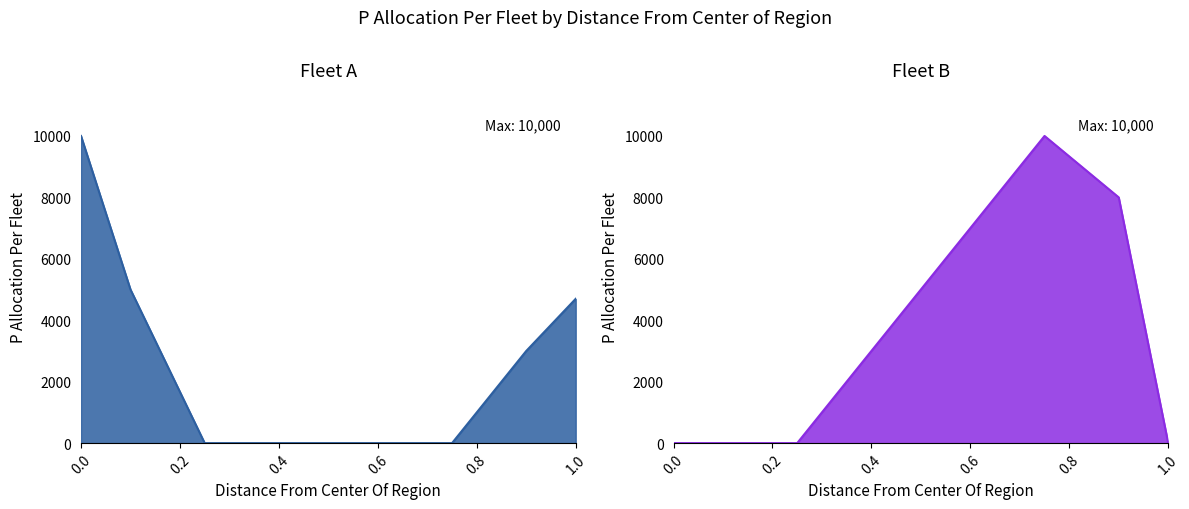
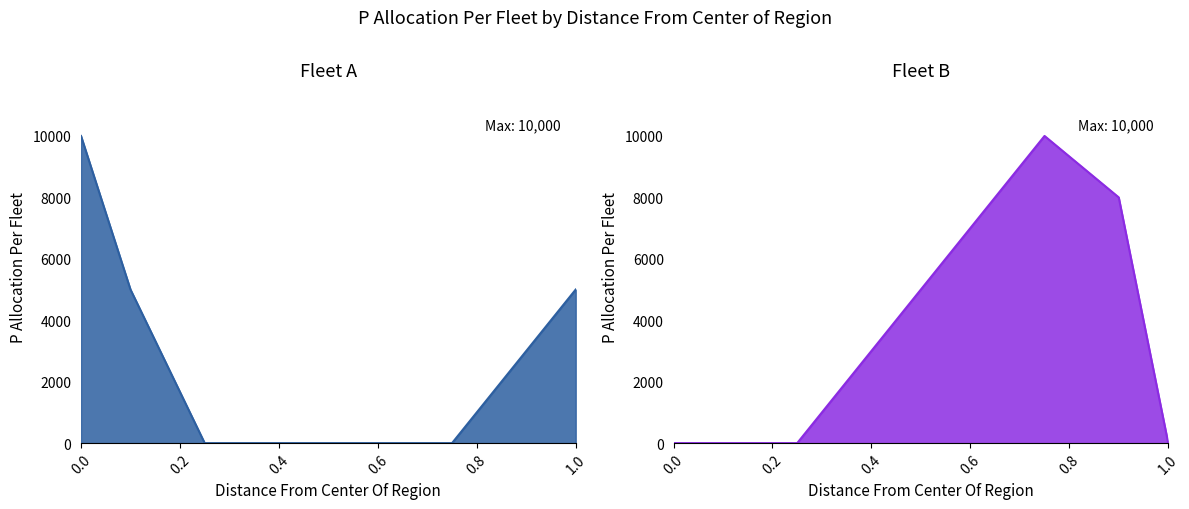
Fleet A, 1.0: 4700 -> 5000
